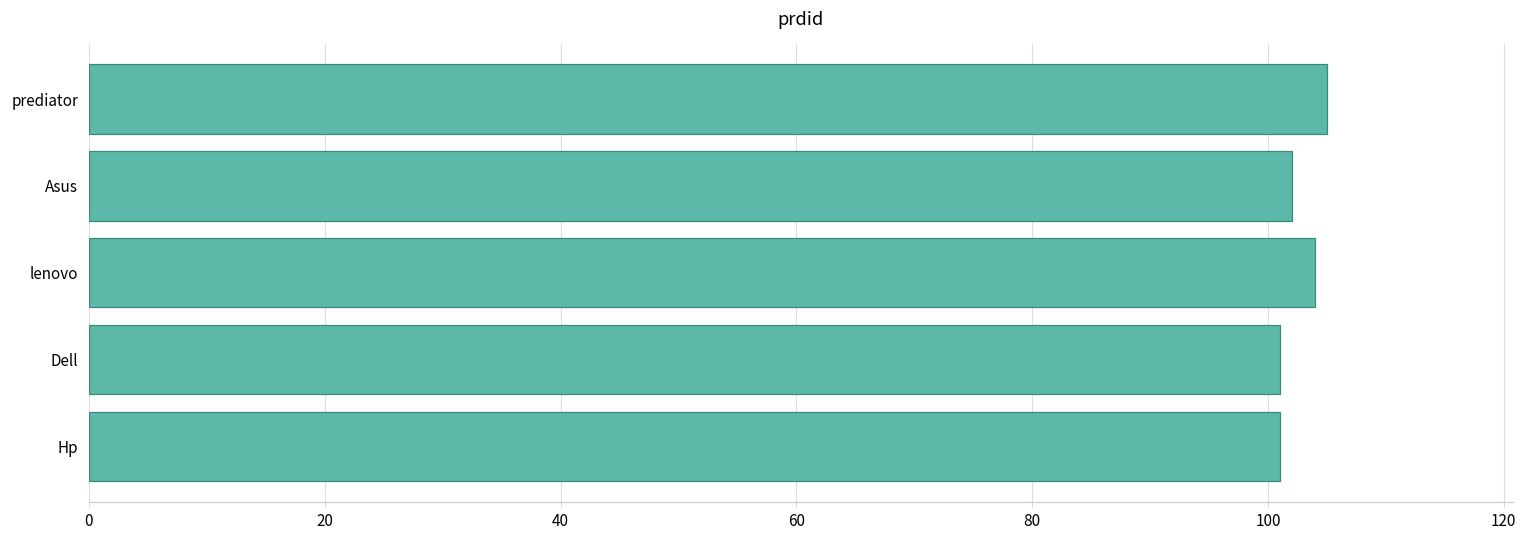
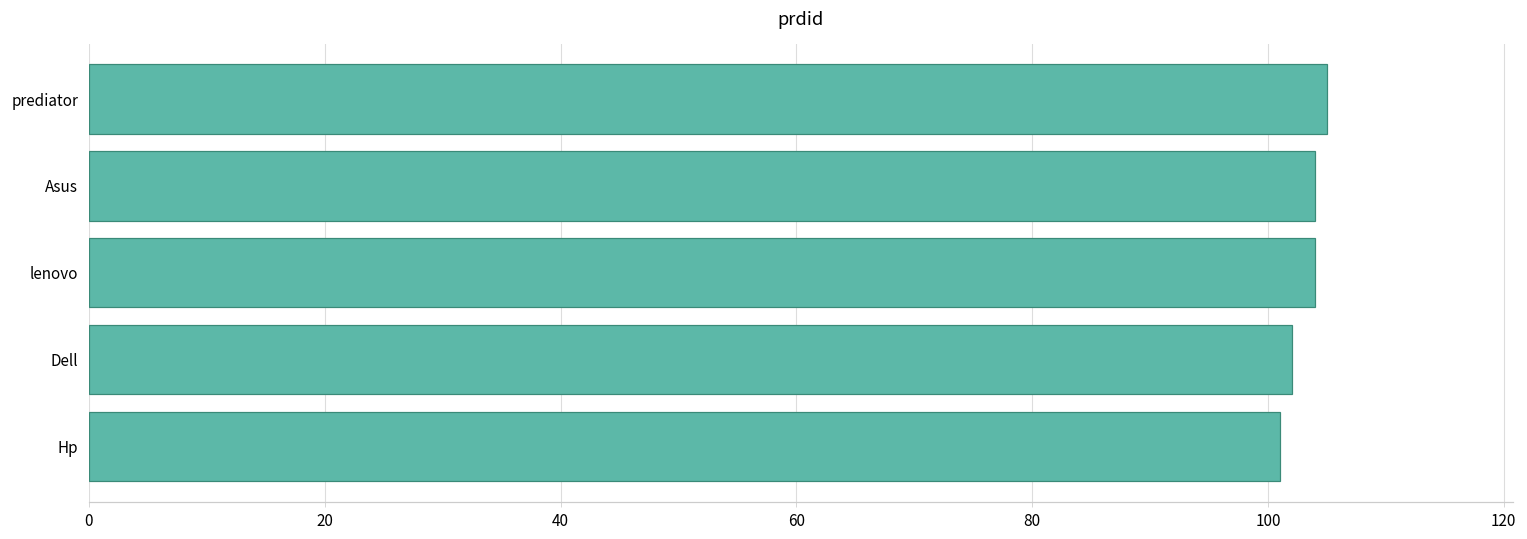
Asus: 102 -> 104
Dell: 101 -> 102
